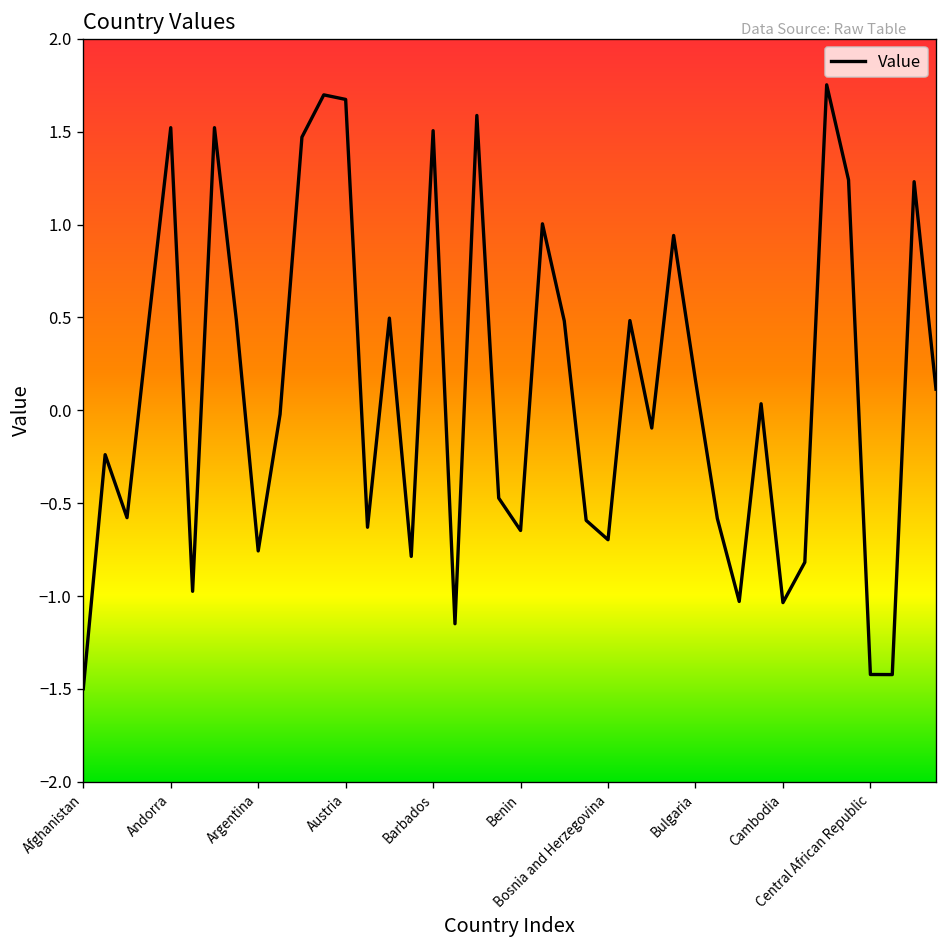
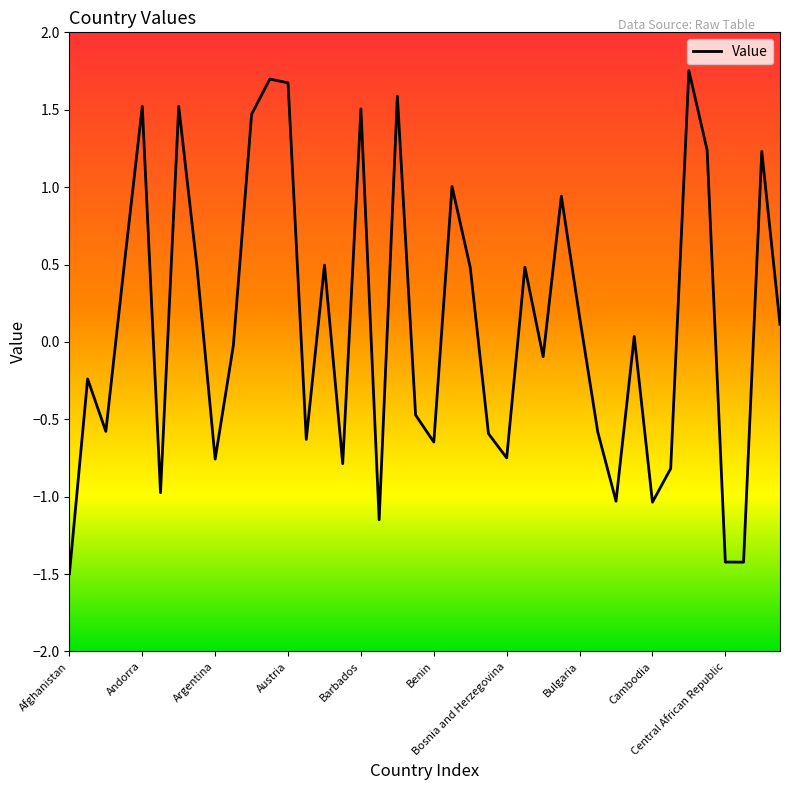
Bosnia and Herzegovina: -0.70 -> -0.75
